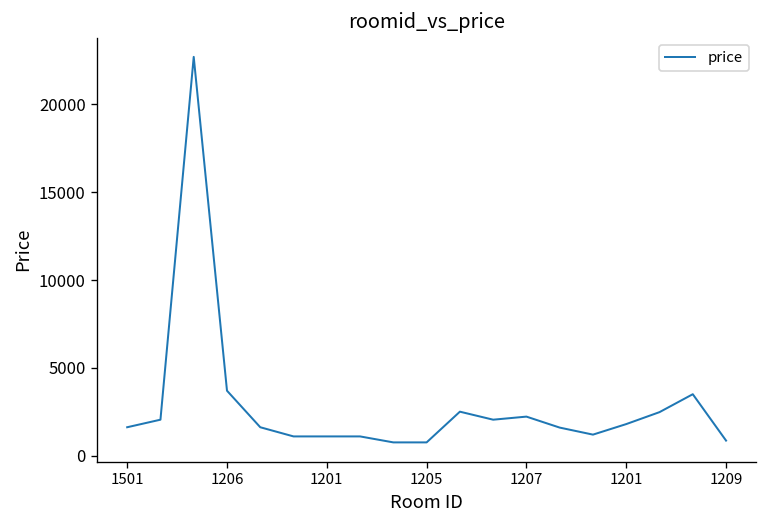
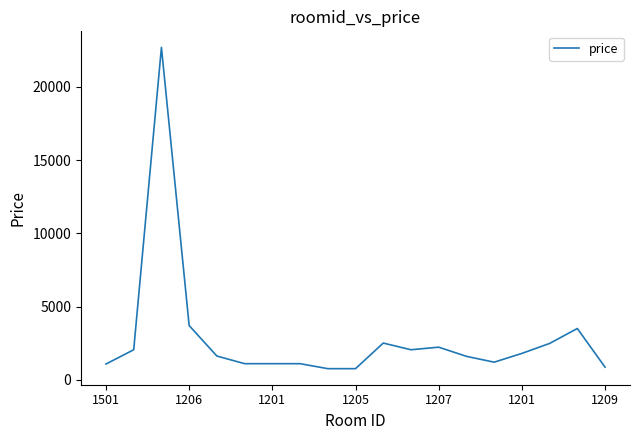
1501: 1600 -> 1100
